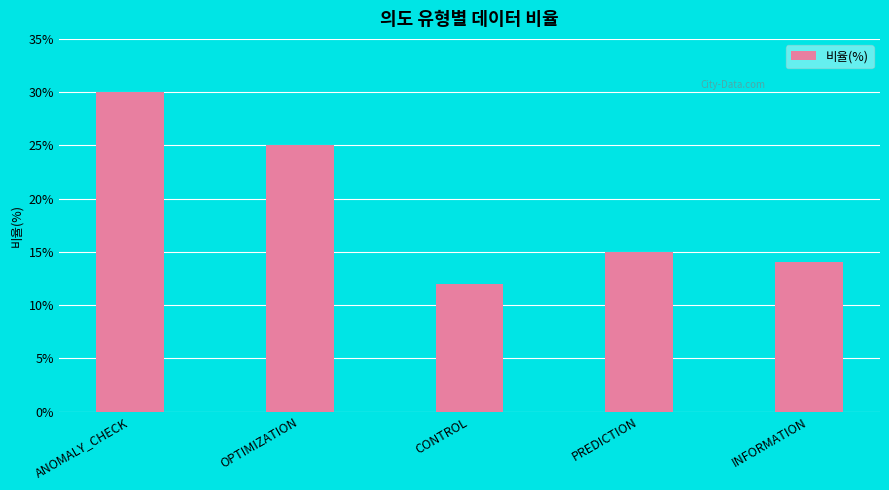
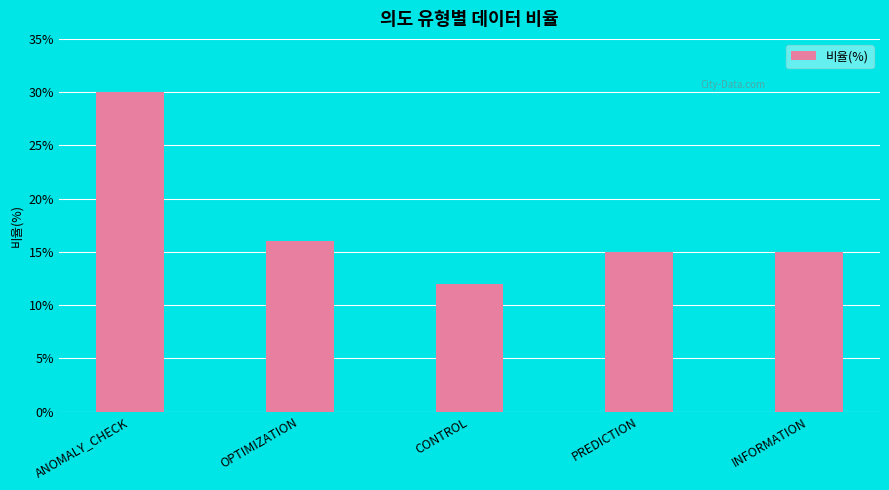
OPTIMIZATION: 25% -> 16%
INFORMATION: 14% -> 15%
